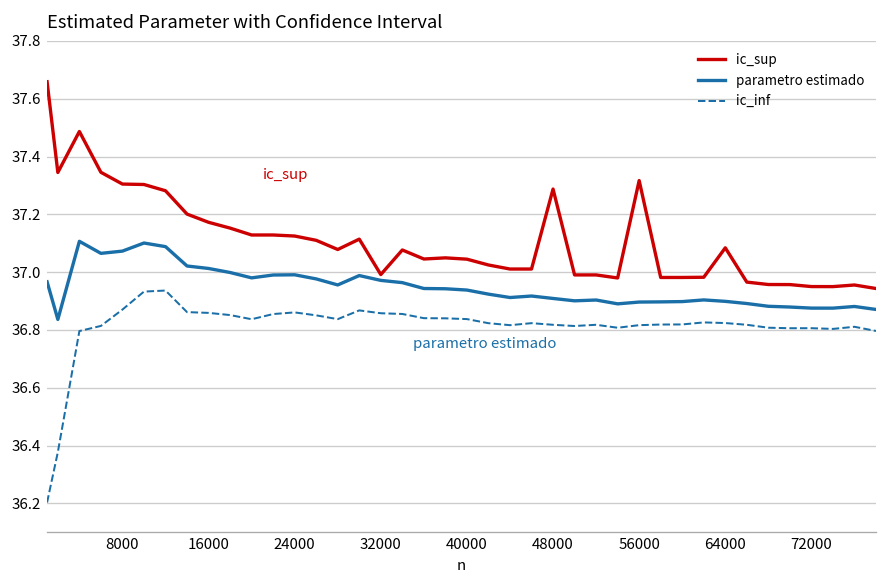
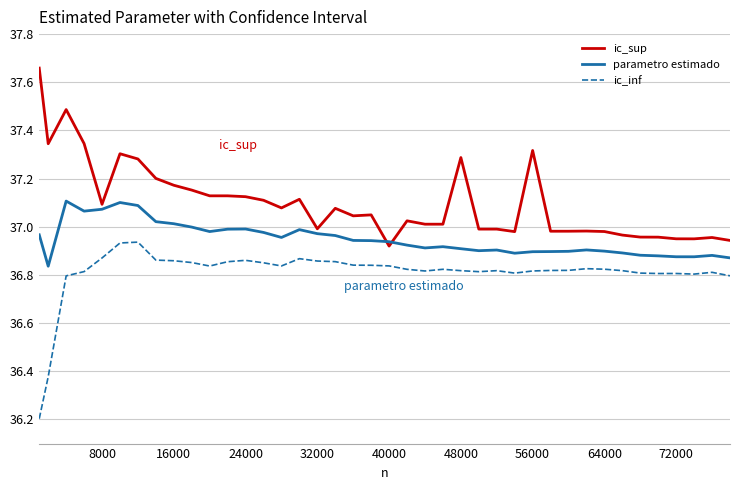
ic_sup, 8000: 37.30 -> 37.09
ic_sup, 40000: 37.04 -> 36.92
ic_sup, 64000: 37.08 -> 36.98
